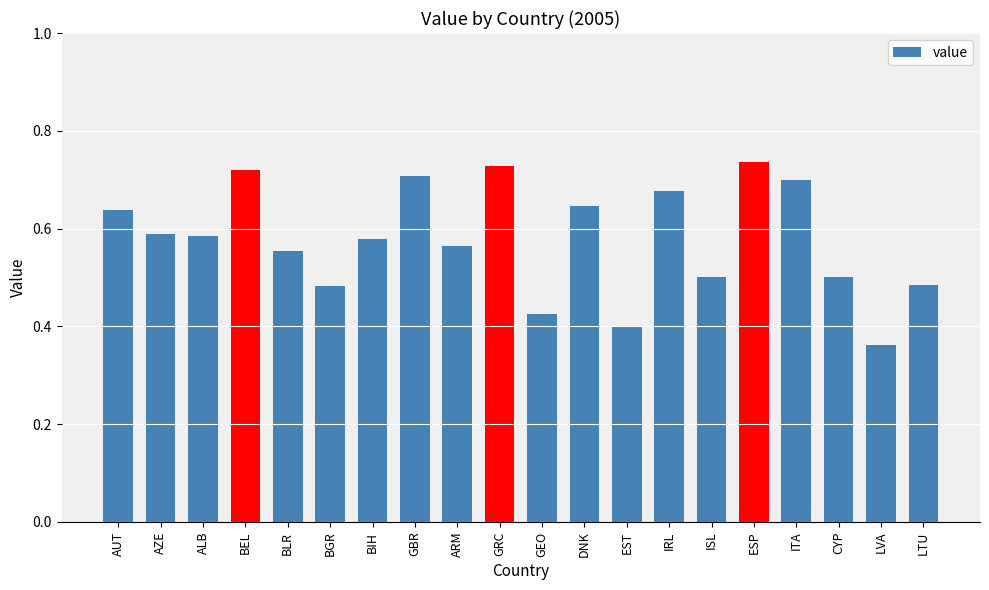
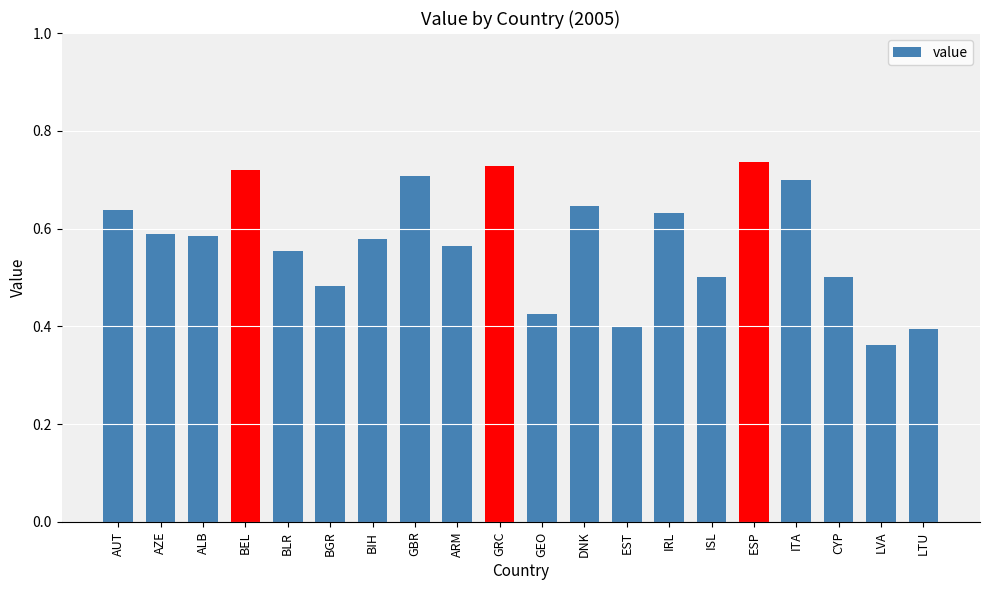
IRL: 0.68 -> 0.63
LTU: 0.48 -> 0.39
